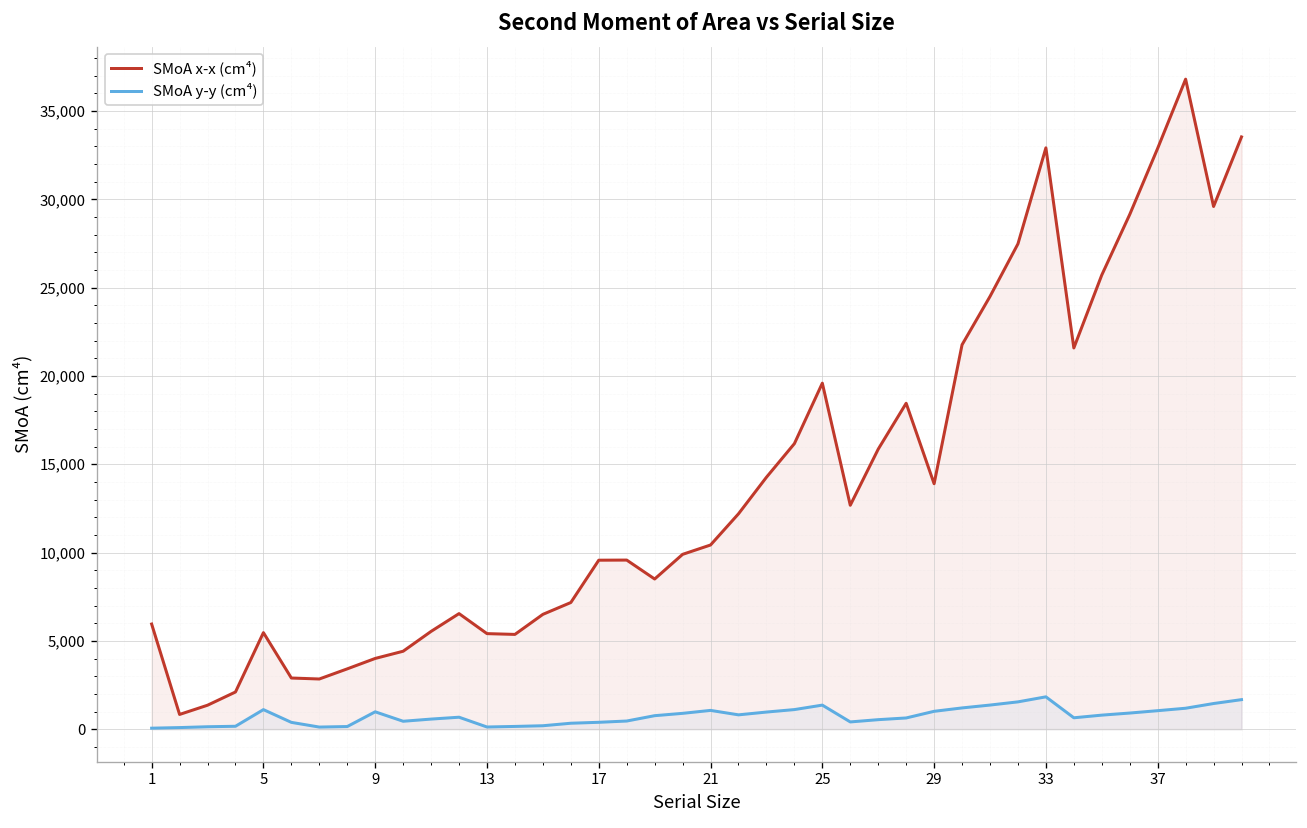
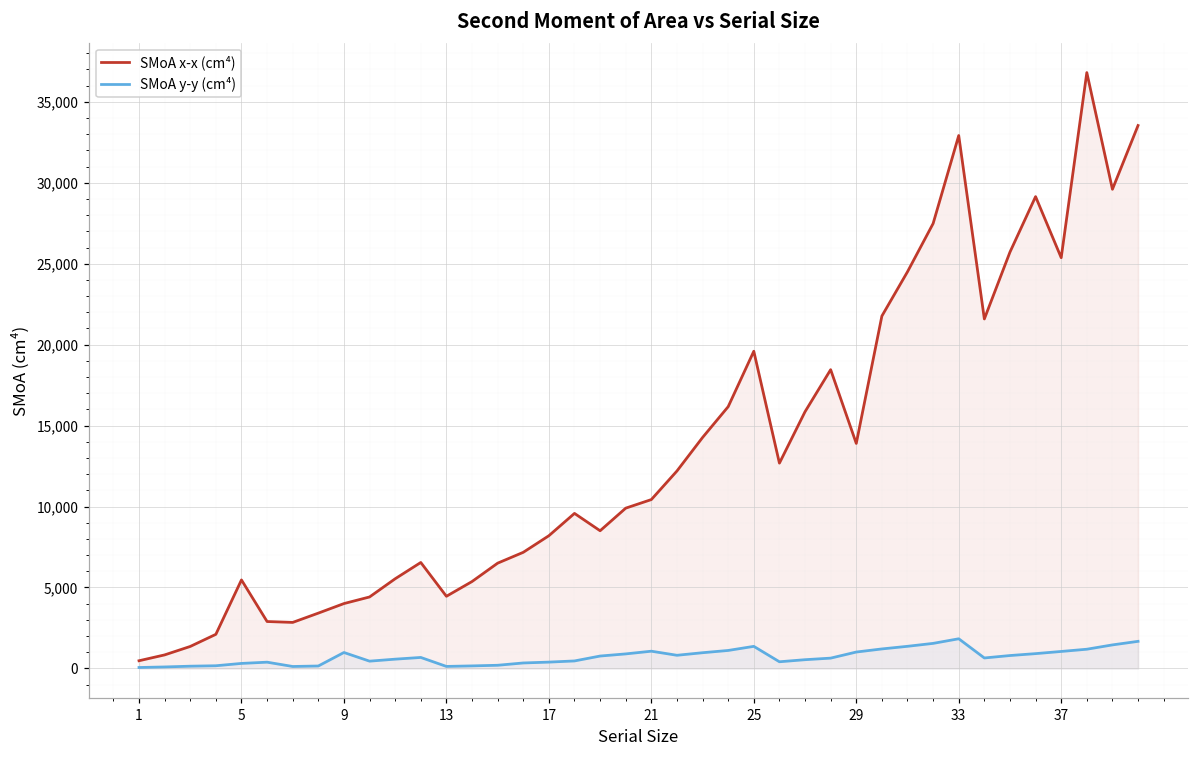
SMoA x-x (cm⁴), 1: 6,000 -> 500
SMoA y-y (cm⁴), 5: 1,100 -> 300
SMoA x-x (cm⁴), 13: 5,400 -> 4,500
SMoA x-x (cm⁴), 17: 9,600 -> 8,200
SMoA x-x (cm⁴), 37: 32,900 -> 25,400
